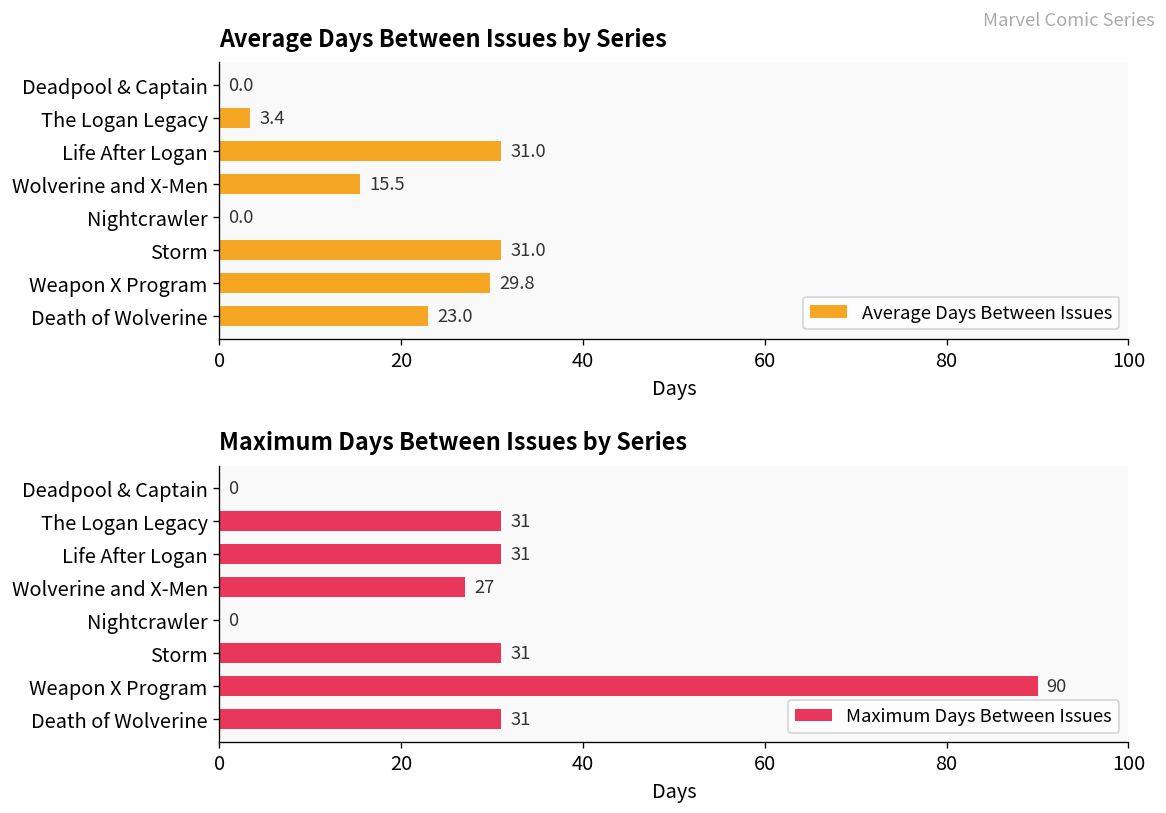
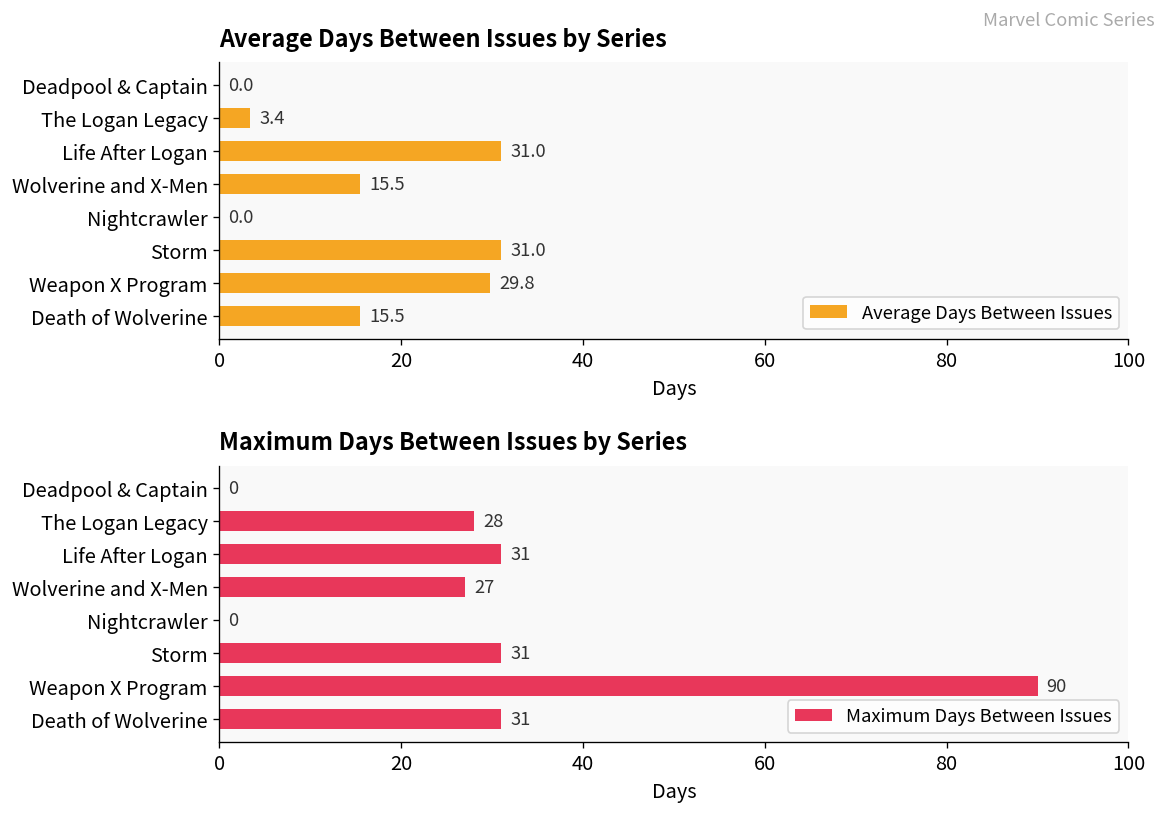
Average Days Between Issues by Series, Death of Wolverine: 23.0 -> 15.5
Maximum Days Between Issues by Series, The Logan Legacy: 31 -> 28
